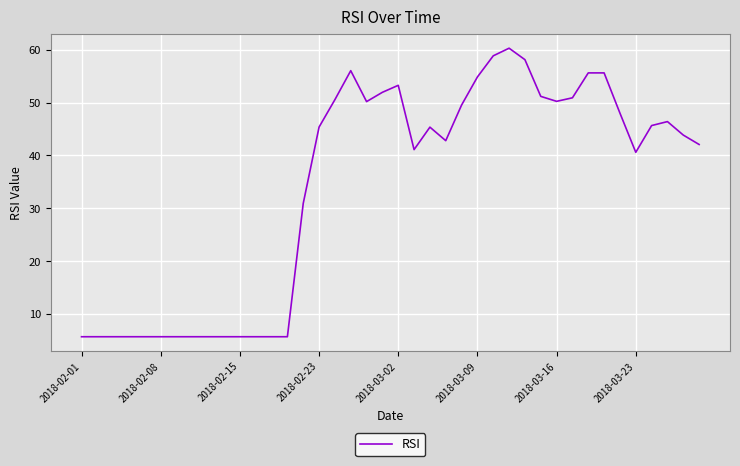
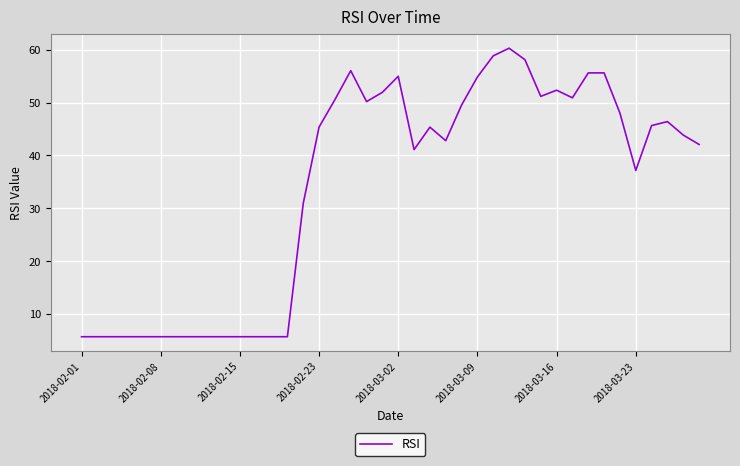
2018-03-02: 53 -> 55
2018-03-16: 50 -> 52
2018-03-23: 41 -> 37
